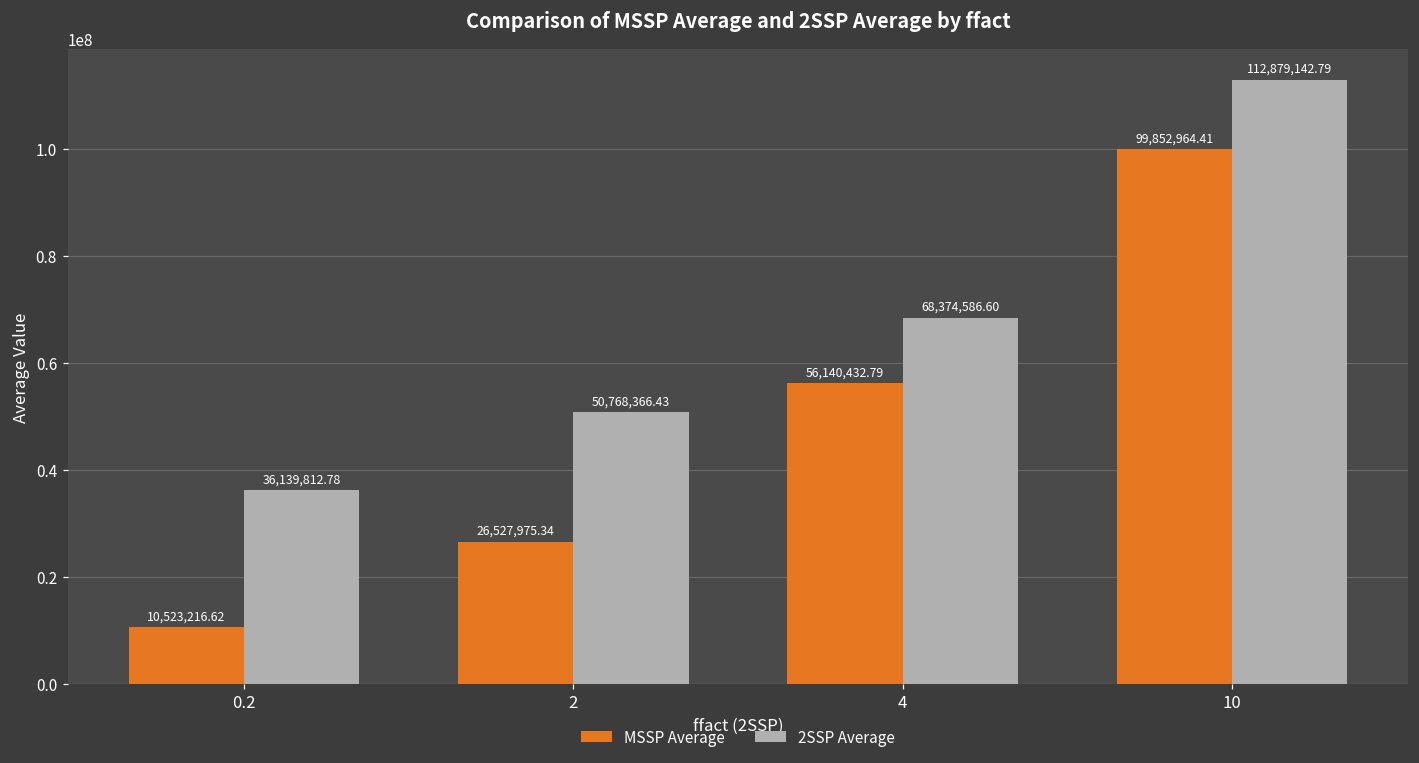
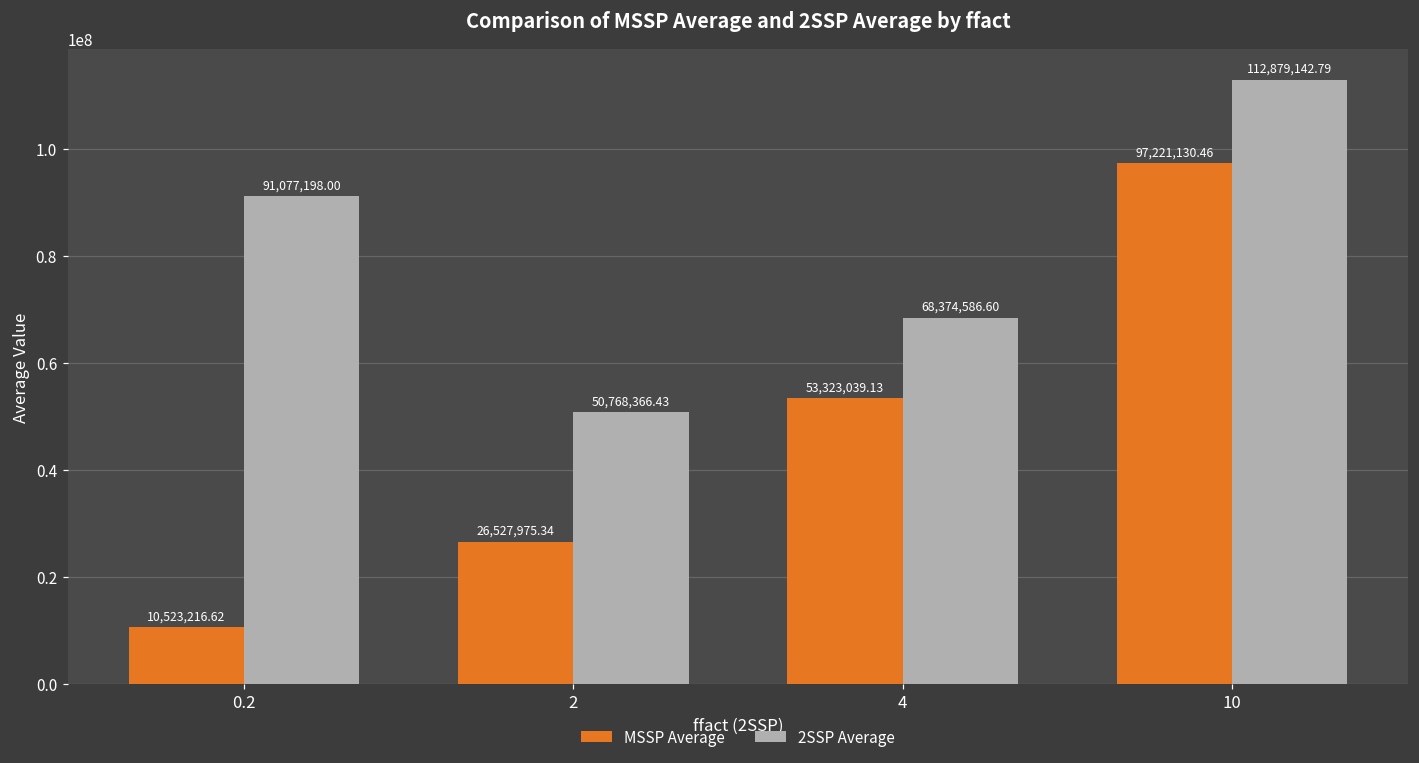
2SSP Average, 0.2: 36,139,812.78 -> 91,077,198.00
MSSP Average, 4: 56,140,432.79 -> 53,323,039.13
MSSP Average, 10: 99,852,964.41 -> 97,221,130.46
